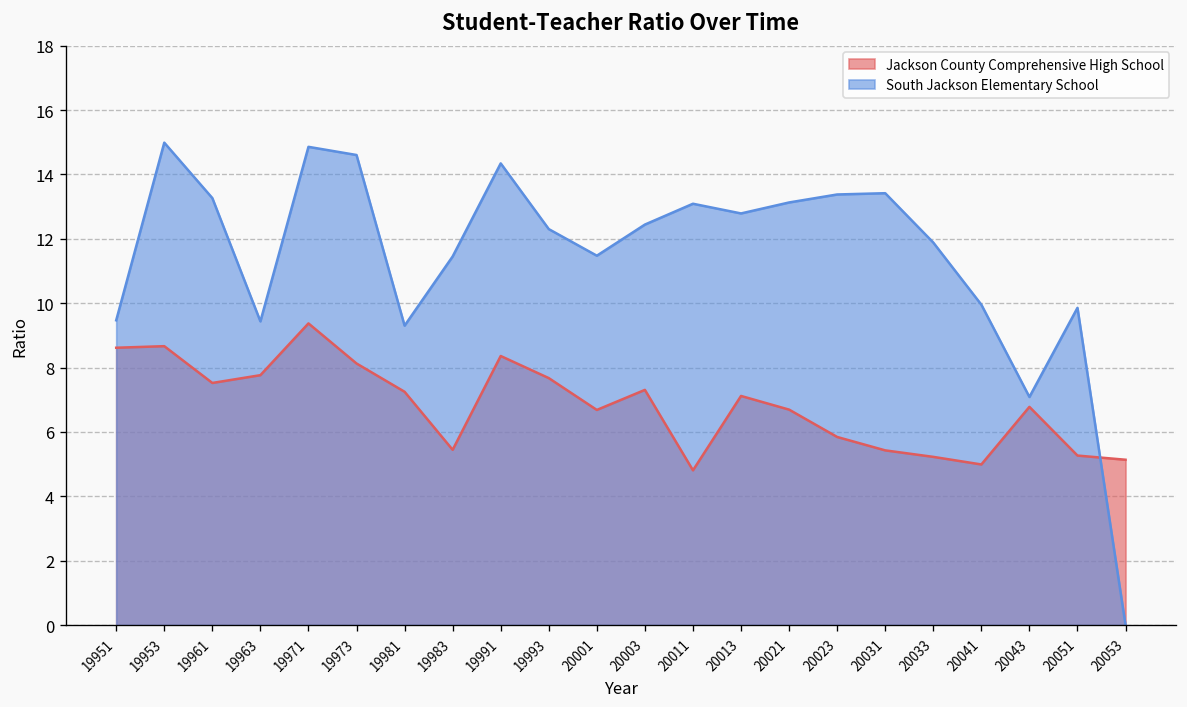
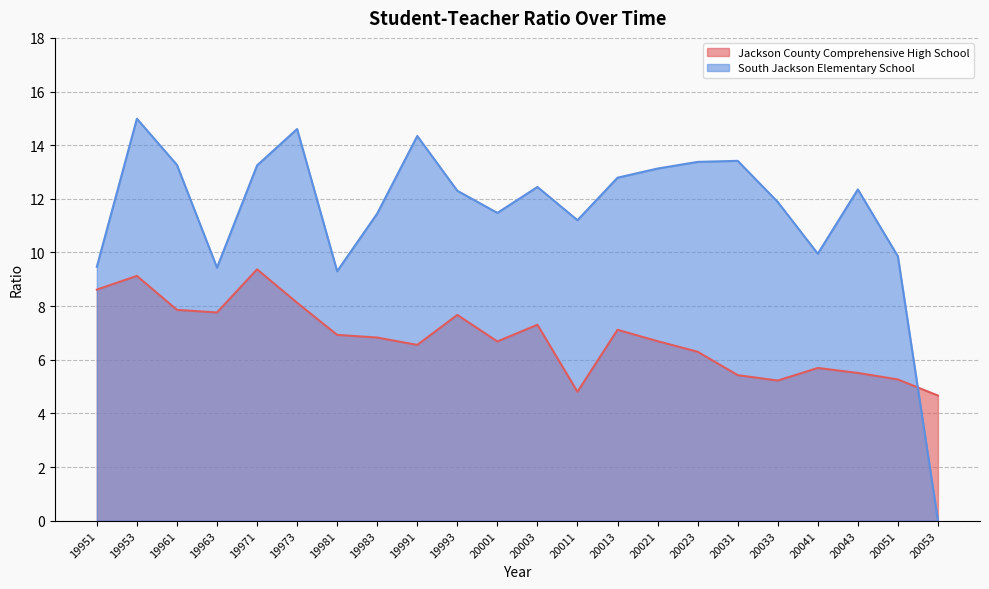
Jackson County Comprehensive High School, 19953: 8.7 -> 9.1
Jackson County Comprehensive High School, 19961: 7.5 -> 7.9
South Jackson Elementary School, 19971: 14.9 -> 13.2
Jackson County Comprehensive High School, 19981: 7.2 -> 6.9
Jackson County Comprehensive High School, 19983: 5.4 -> 6.8
Jackson County Comprehensive High School, 19991: 8.4 -> 6.6
South Jackson Elementary School, 20011: 13.1 -> 11.2
Jackson County Comprehensive High School, 20023: 5.8 -> 6.3
Jackson County Comprehensive High School, 20041: 5.0 -> 5.7
Jackson County Comprehensive High School, 20043: 6.8 -> 5.5
South Jackson Elementary School, 20043: 7.1 -> 12.4
Jackson County Comprehensive High School, 20053: 5.1 -> 4.7
